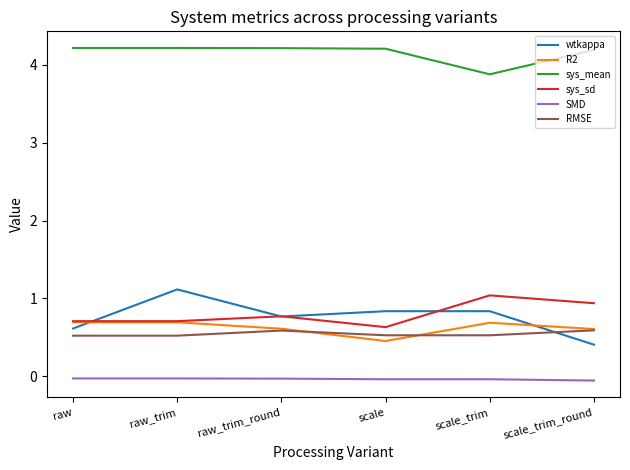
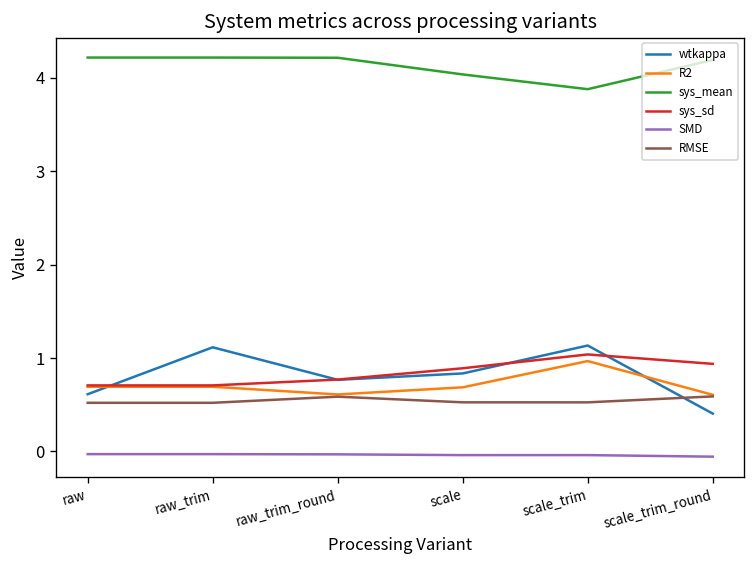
R2, scale: 0.5 -> 0.7
sys_mean, scale: 4.2 -> 4.0
sys_sd, scale: 0.6 -> 0.9
wtkappa, scale_trim: 0.8 -> 1.1
R2, scale_trim: 0.7 -> 1.0
